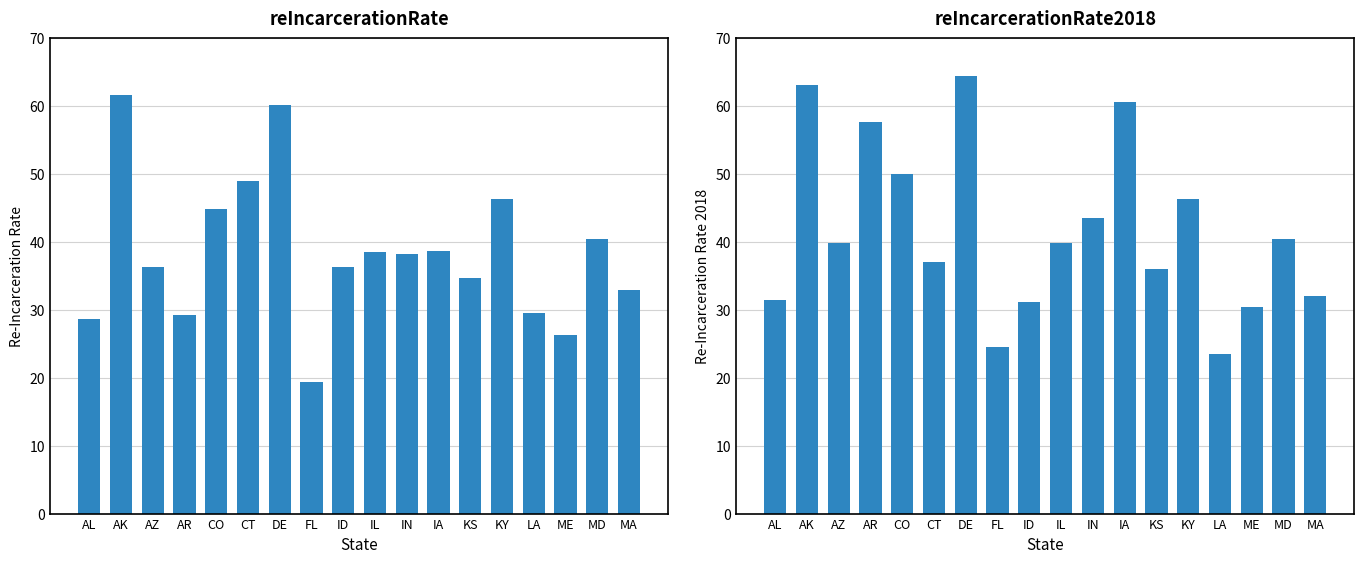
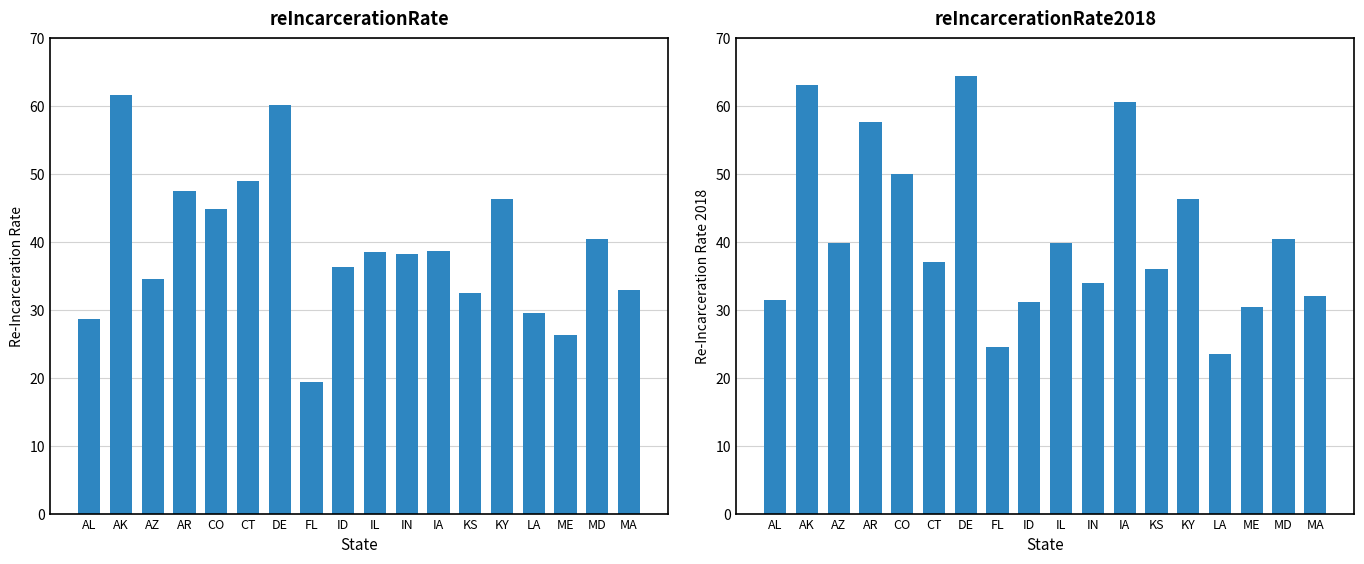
reIncarcerationRate, AZ: 36 -> 35
reIncarcerationRate, AR: 29 -> 48
reIncarcerationRate, KS: 35 -> 33
reIncarcerationRate2018, IN: 44 -> 34
